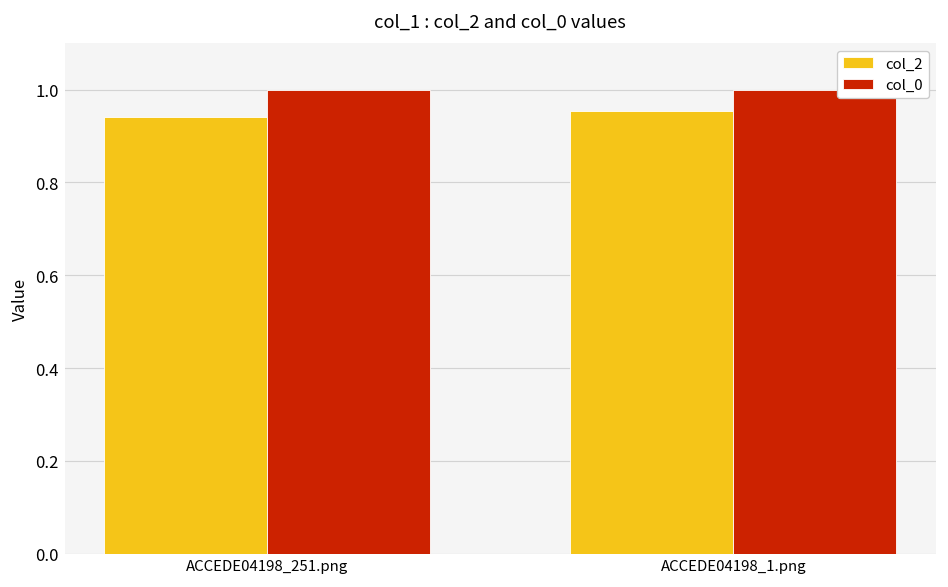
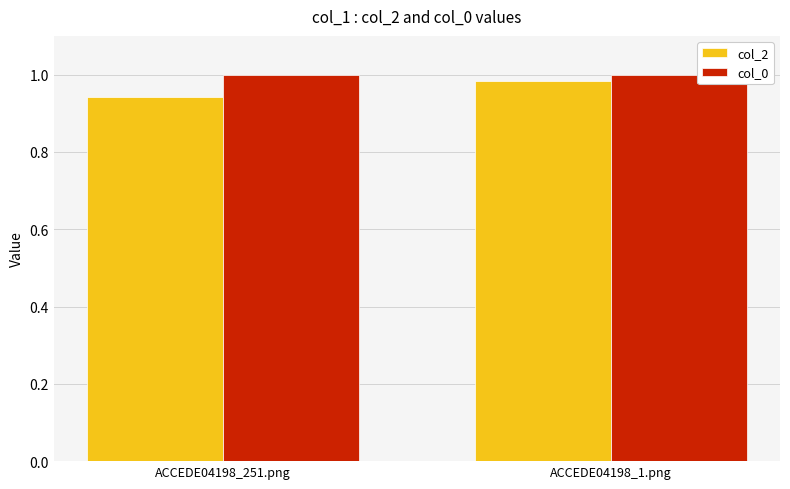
col_2, ACCEDE04198_1.png: 0.95 -> 0.98
